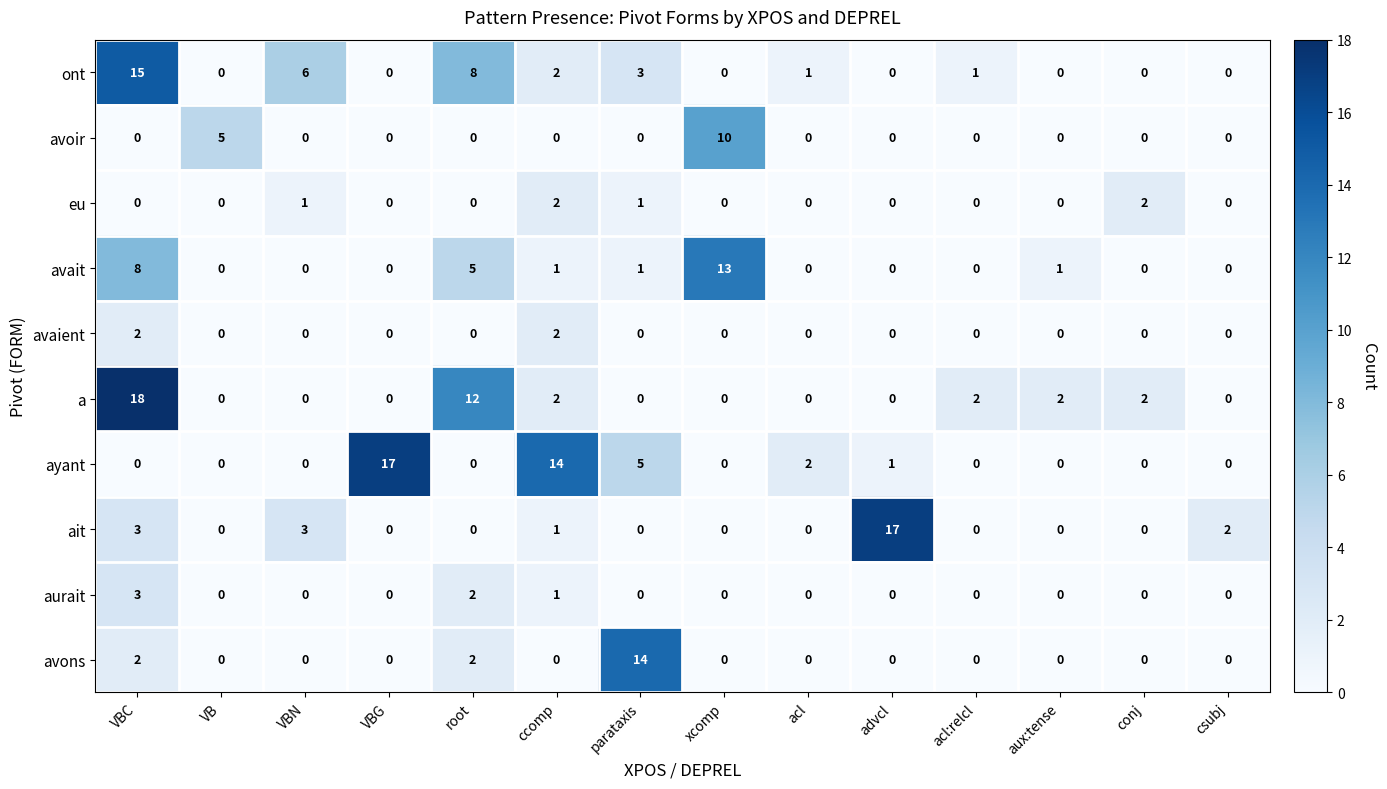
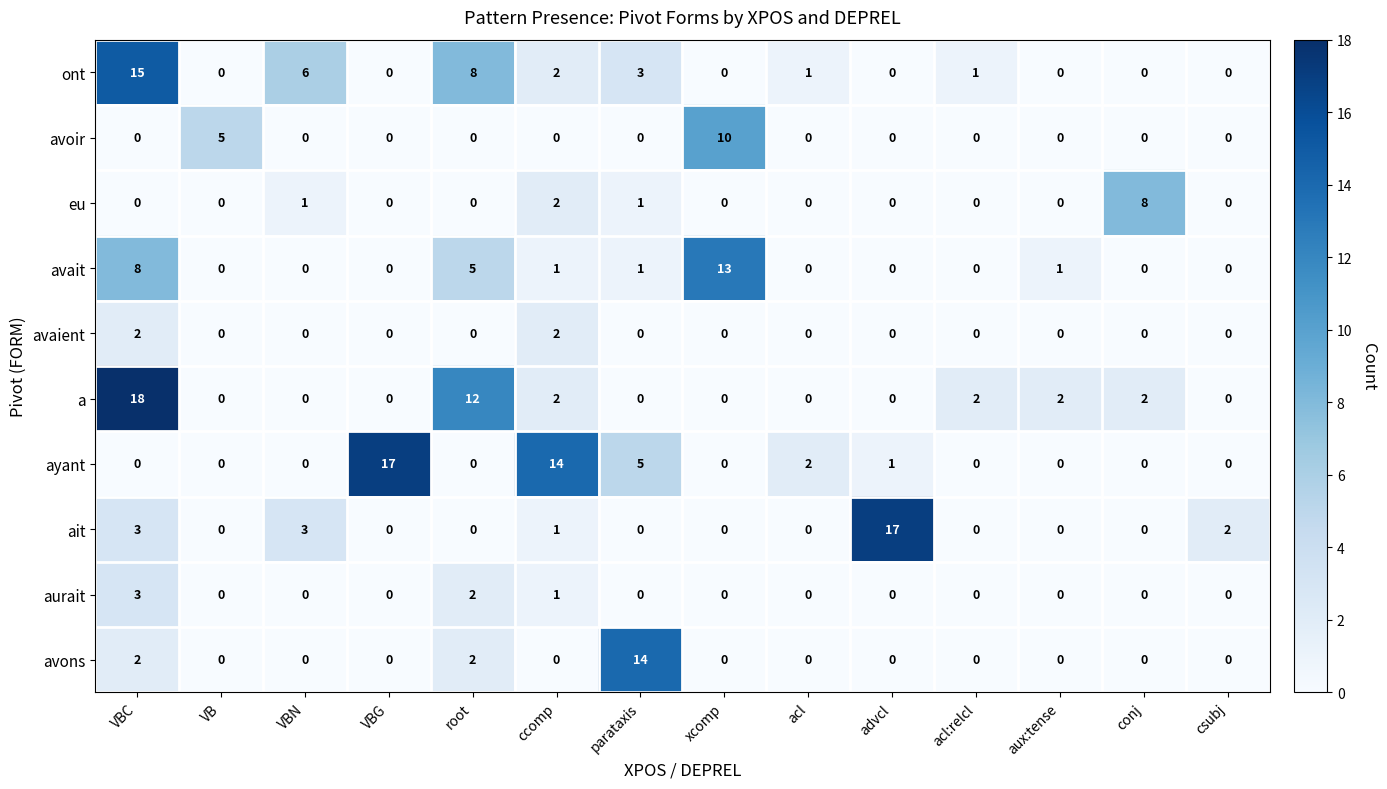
eu, conj: 2 -> 8
